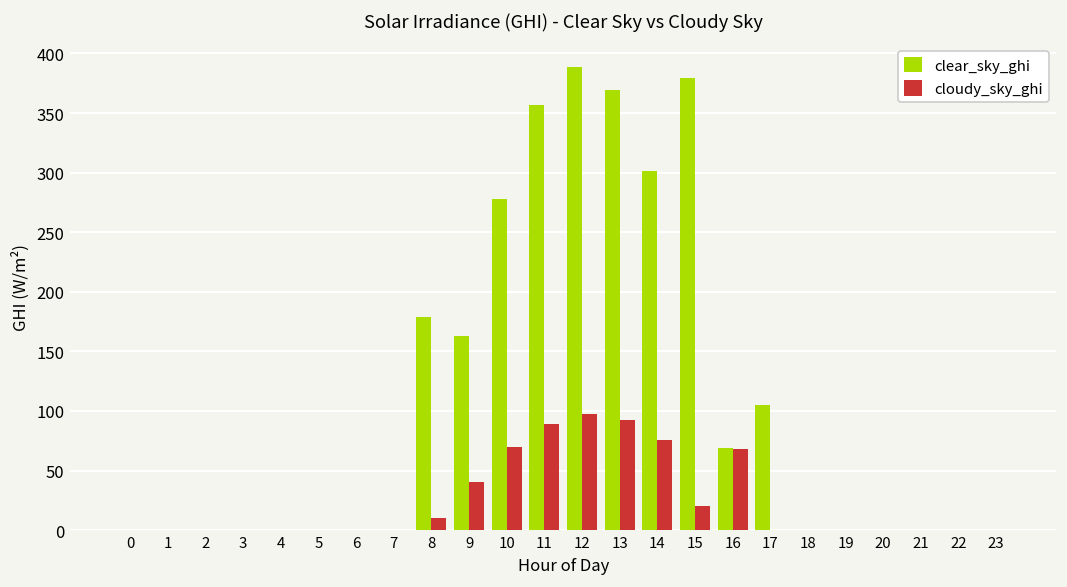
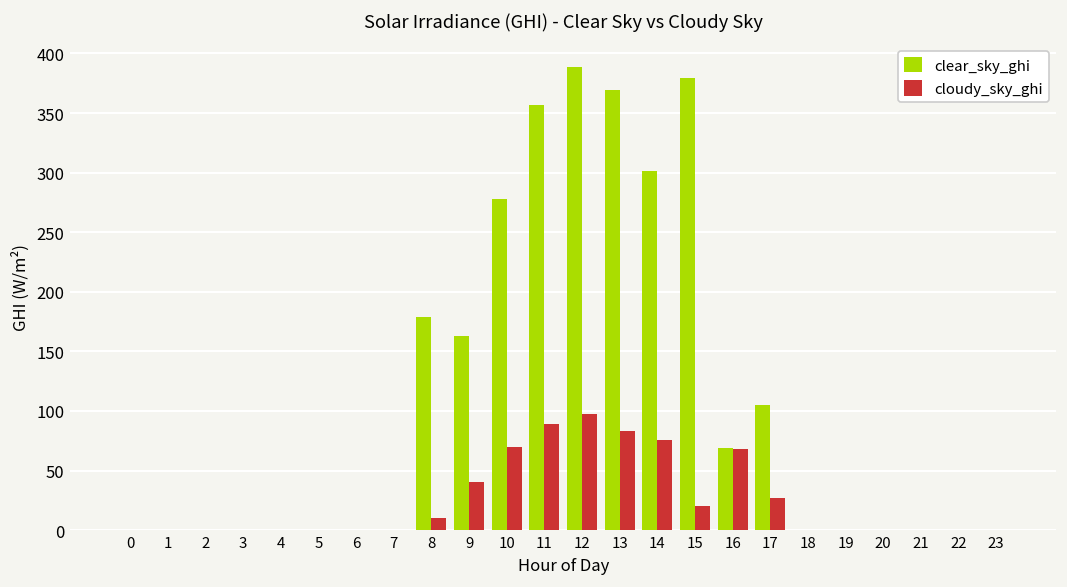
cloudy_sky_ghi, 13: 90 -> 80
cloudy_sky_ghi, 17: 0 -> 30
